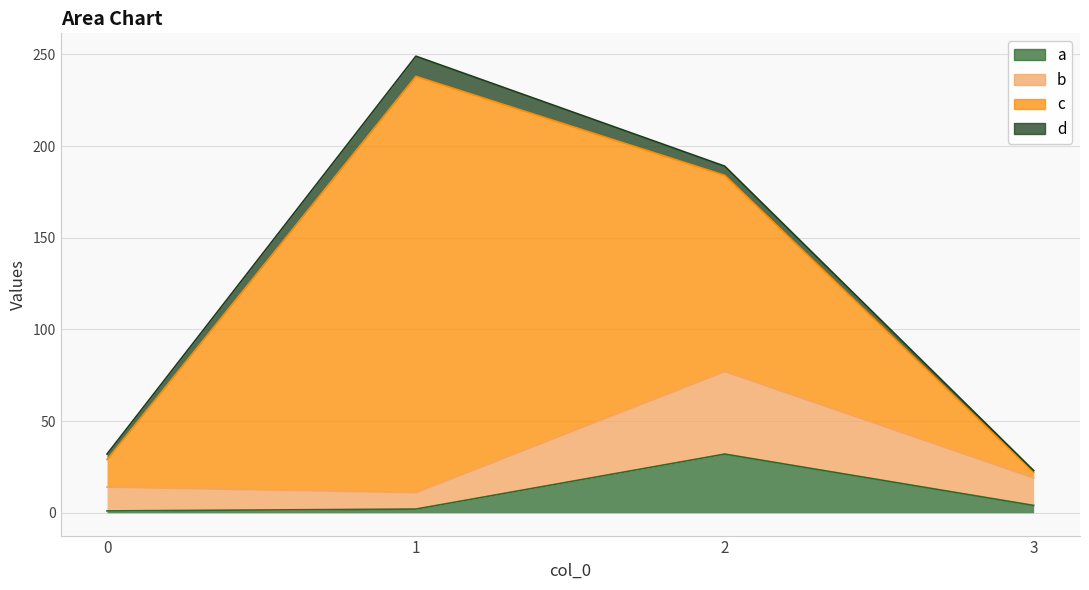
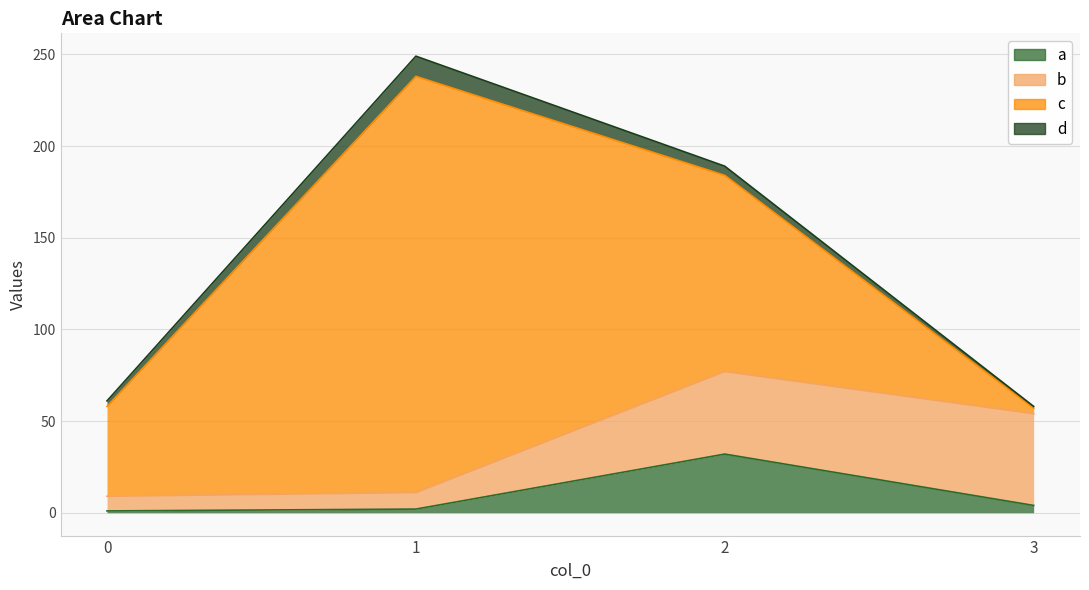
b, 0: 13 -> 8
c, 0: 15 -> 49
b, 3: 15 -> 50
